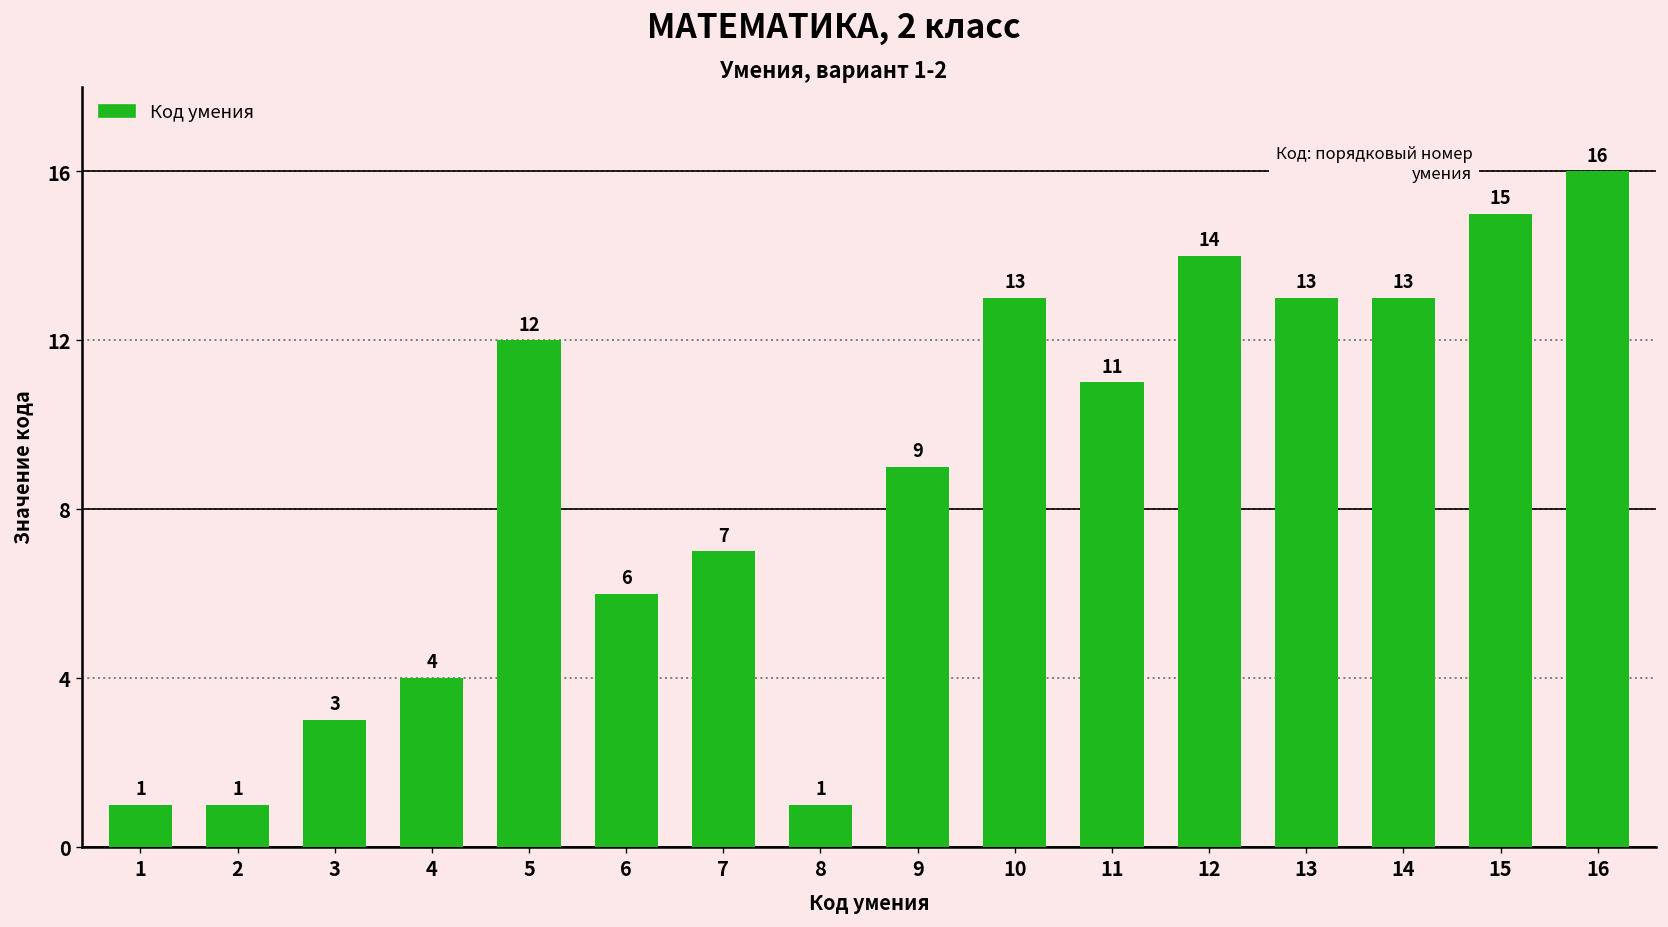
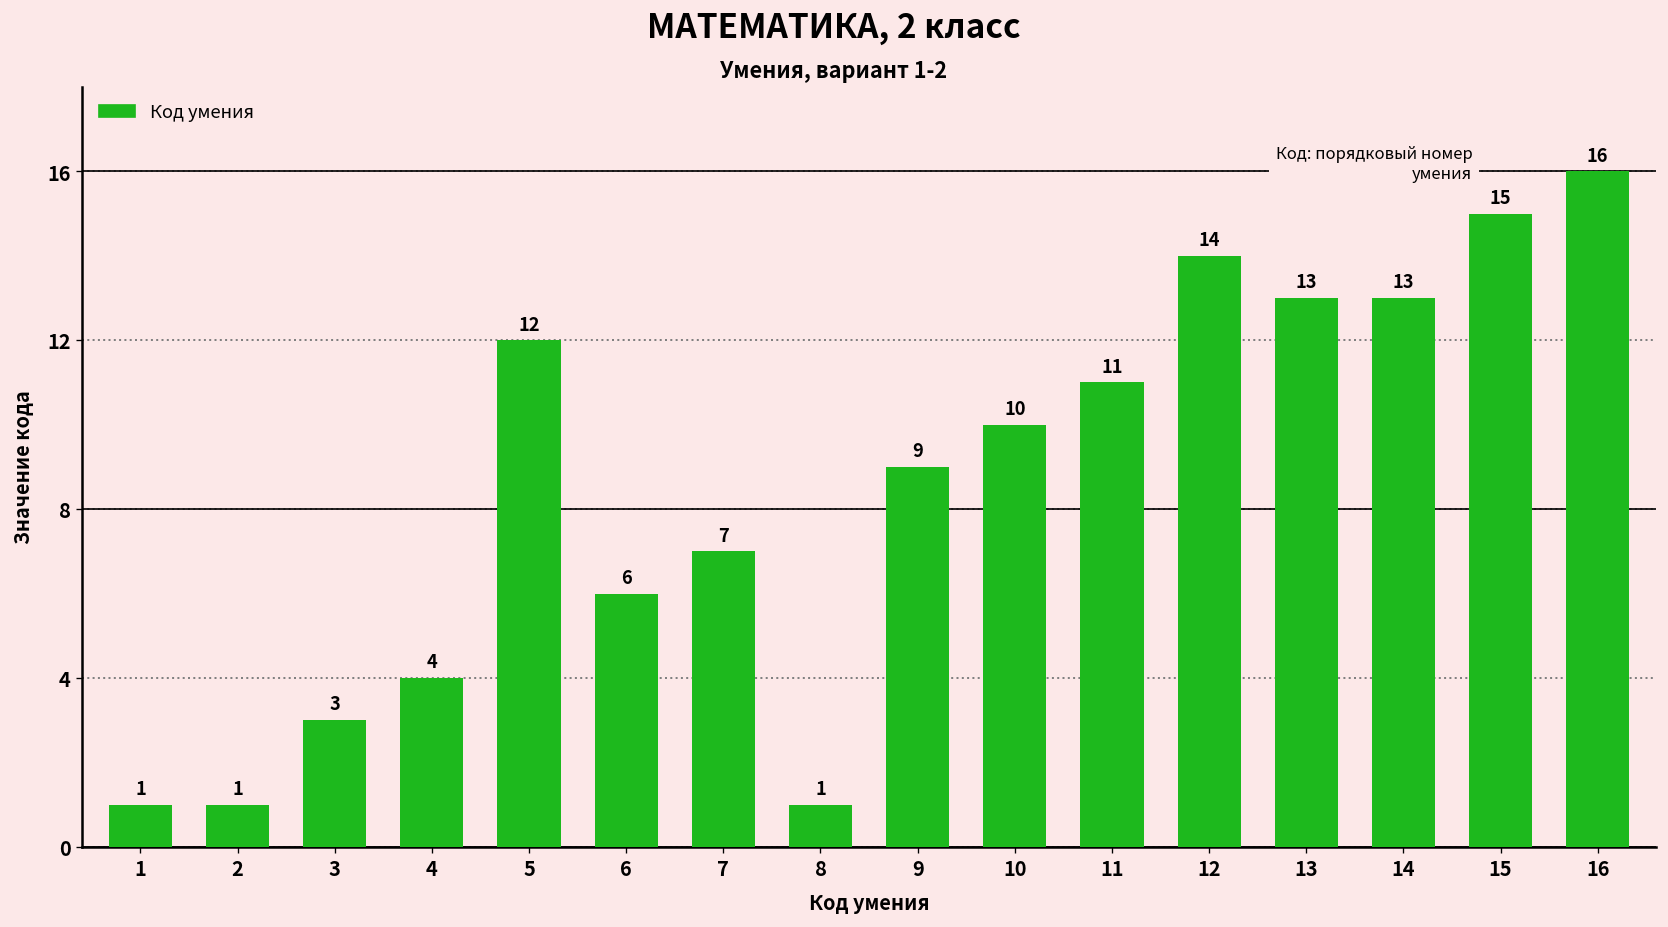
10: 13 -> 10
